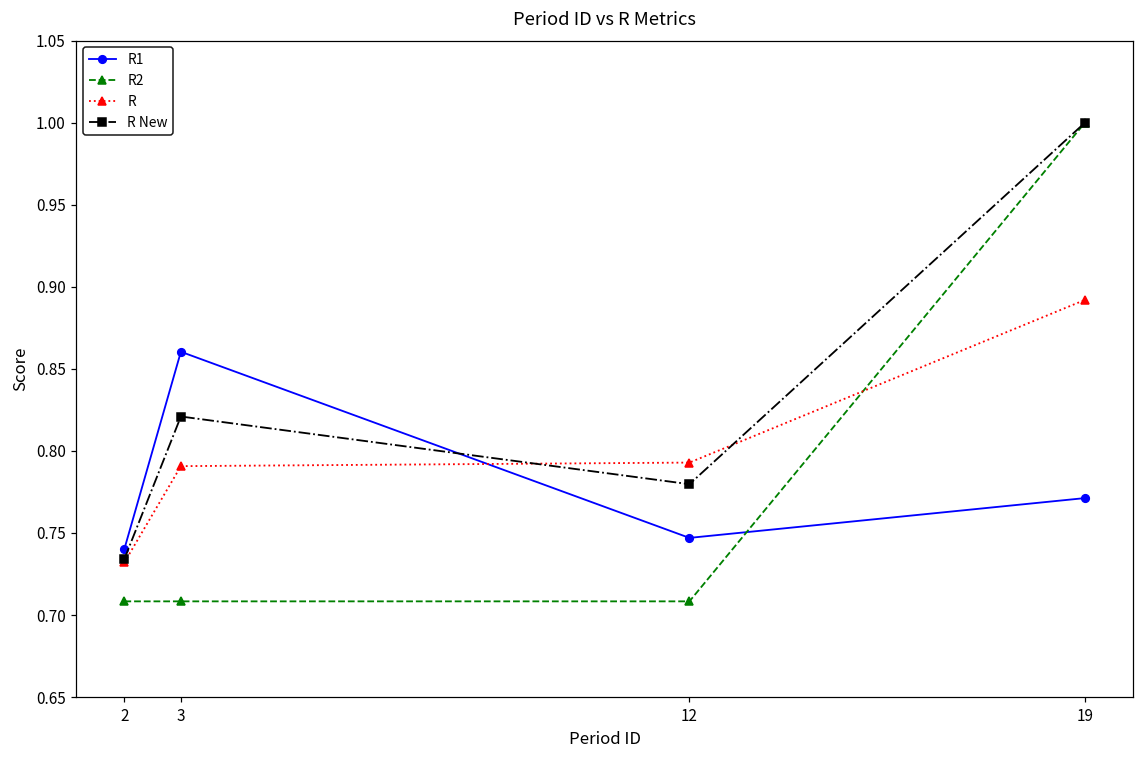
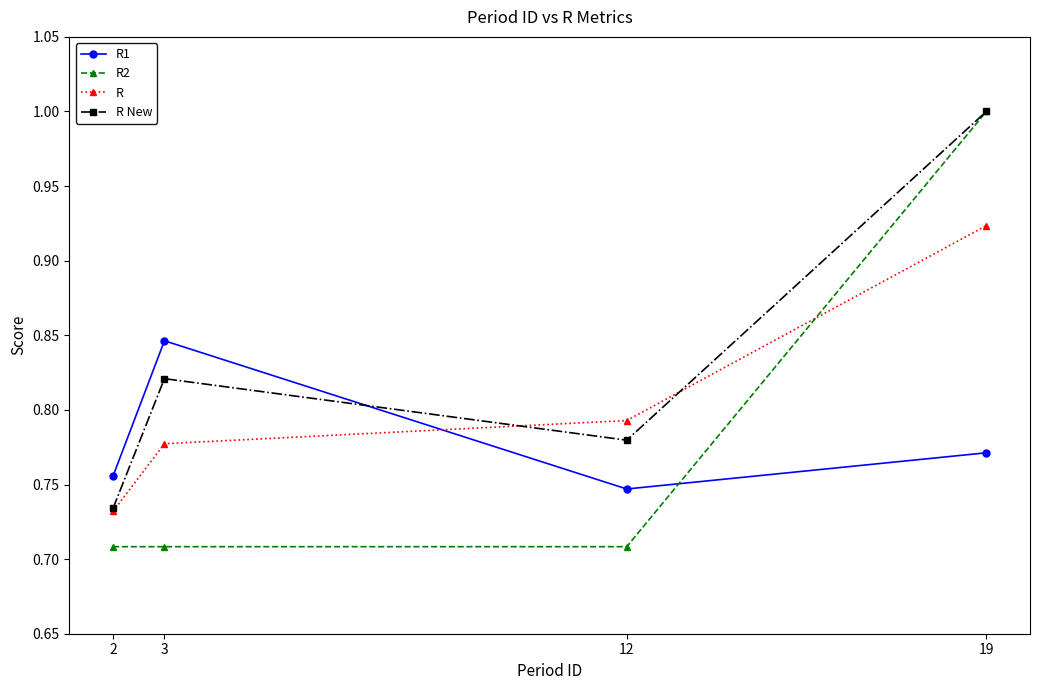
R1, 2: 0.740 -> 0.756
R1, 3: 0.860 -> 0.846
R, 3: 0.791 -> 0.777
R, 19: 0.892 -> 0.924
